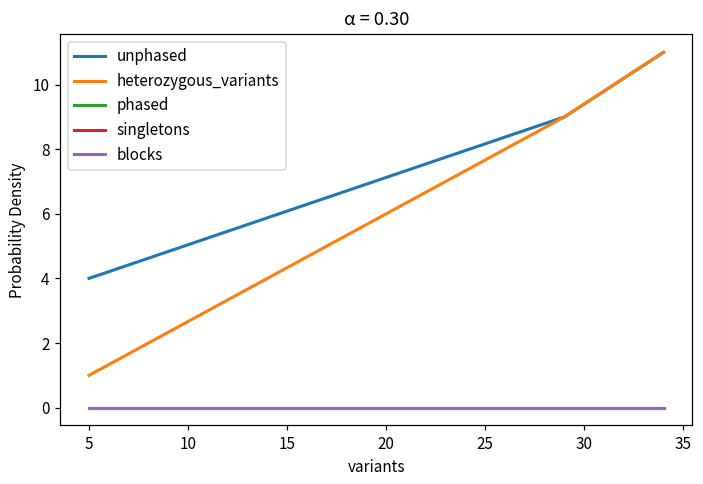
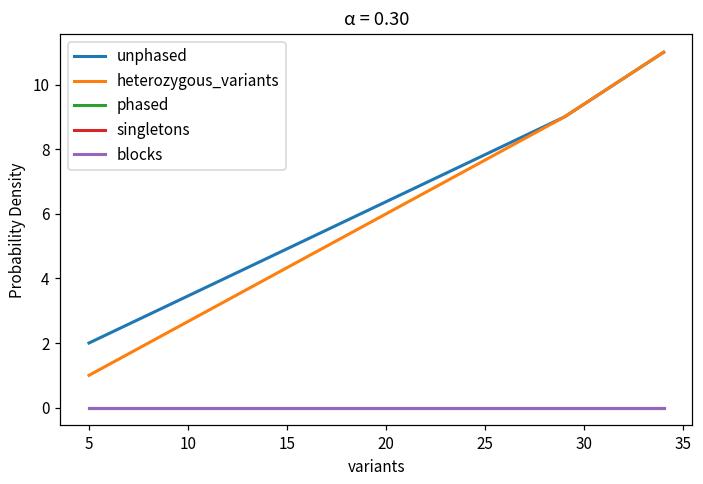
unphased, 5: 4 -> 2
